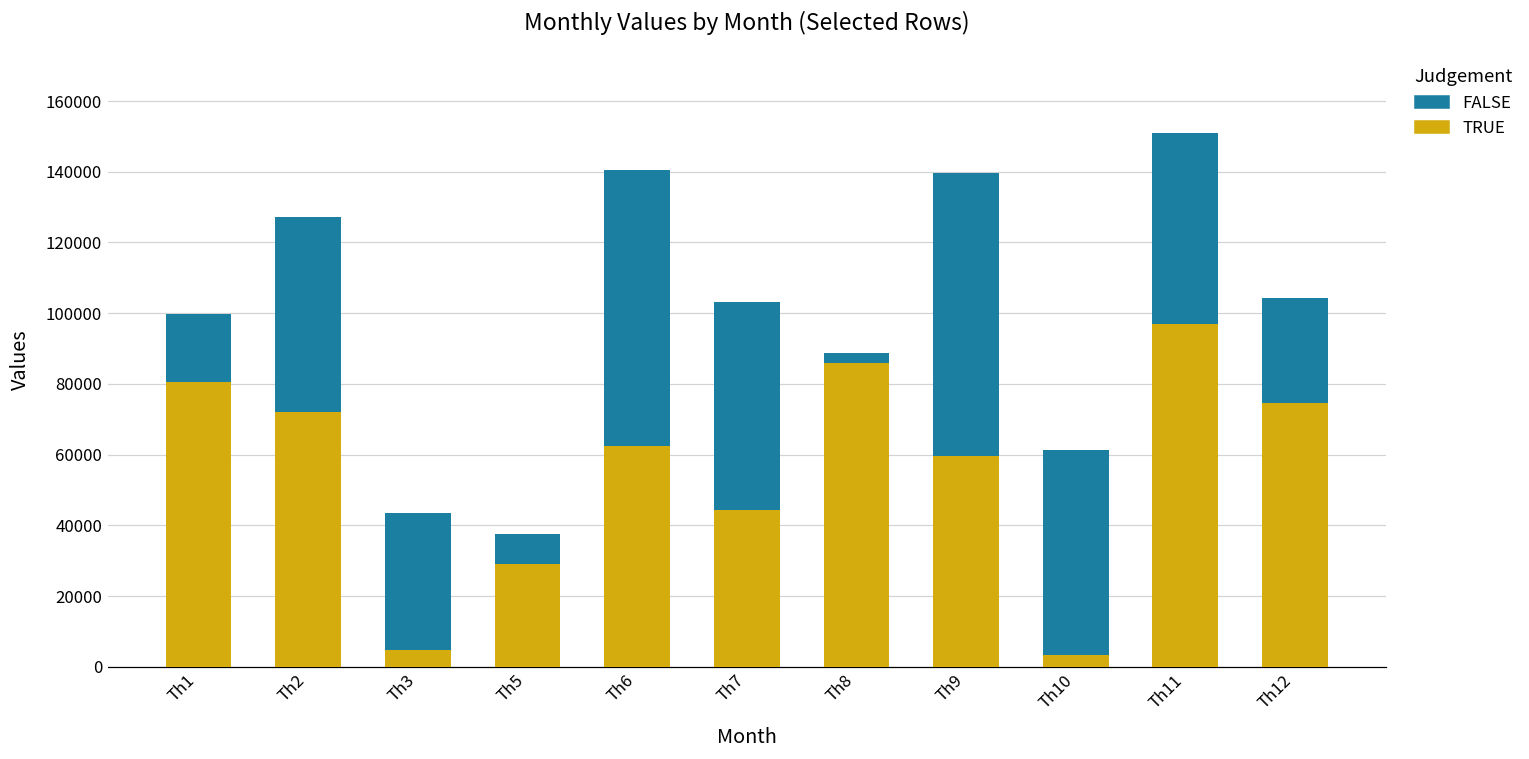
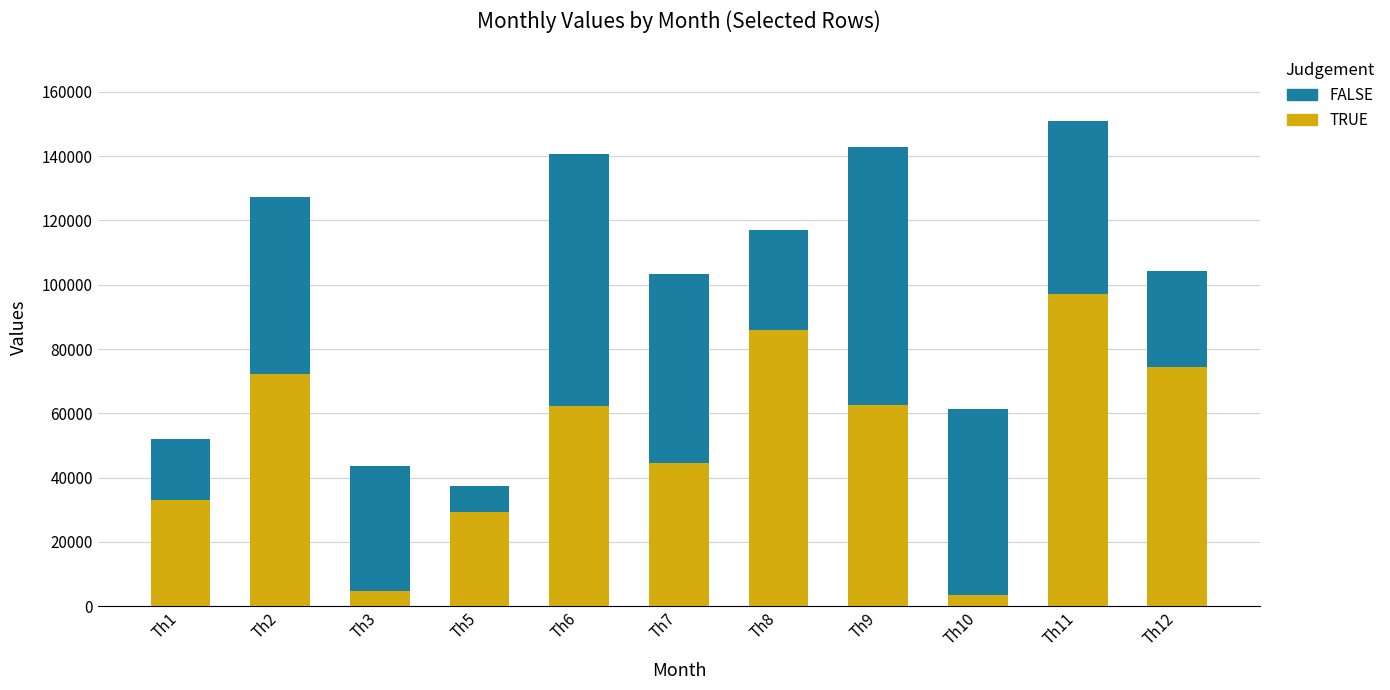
TRUE, Th1: 81000 -> 33000
FALSE, Th8: 3000 -> 31000
TRUE, Th9: 60000 -> 63000
